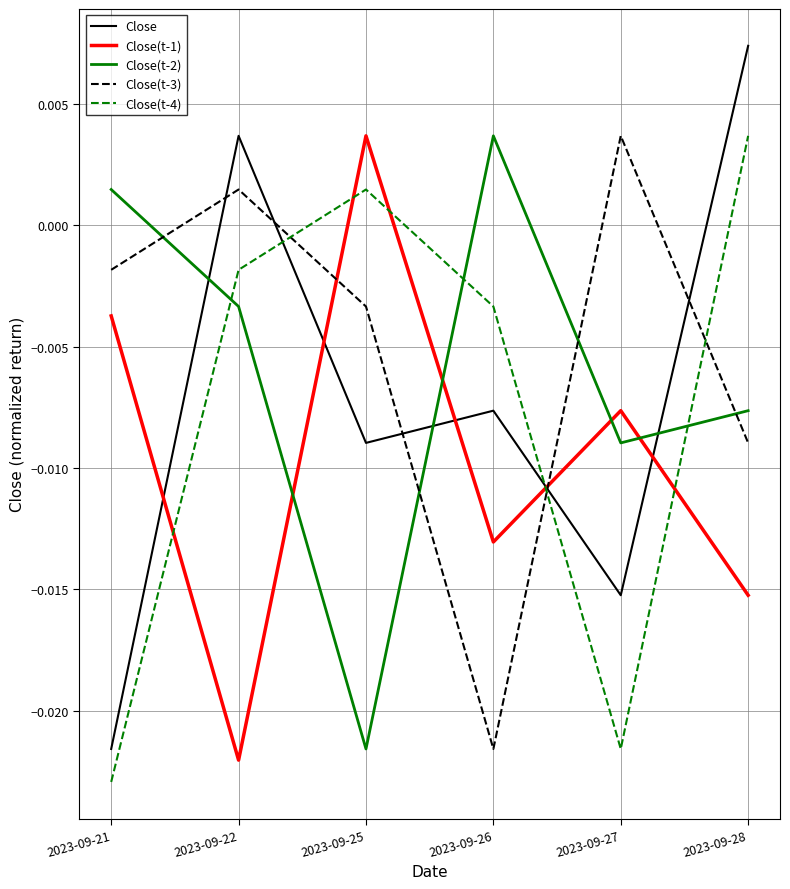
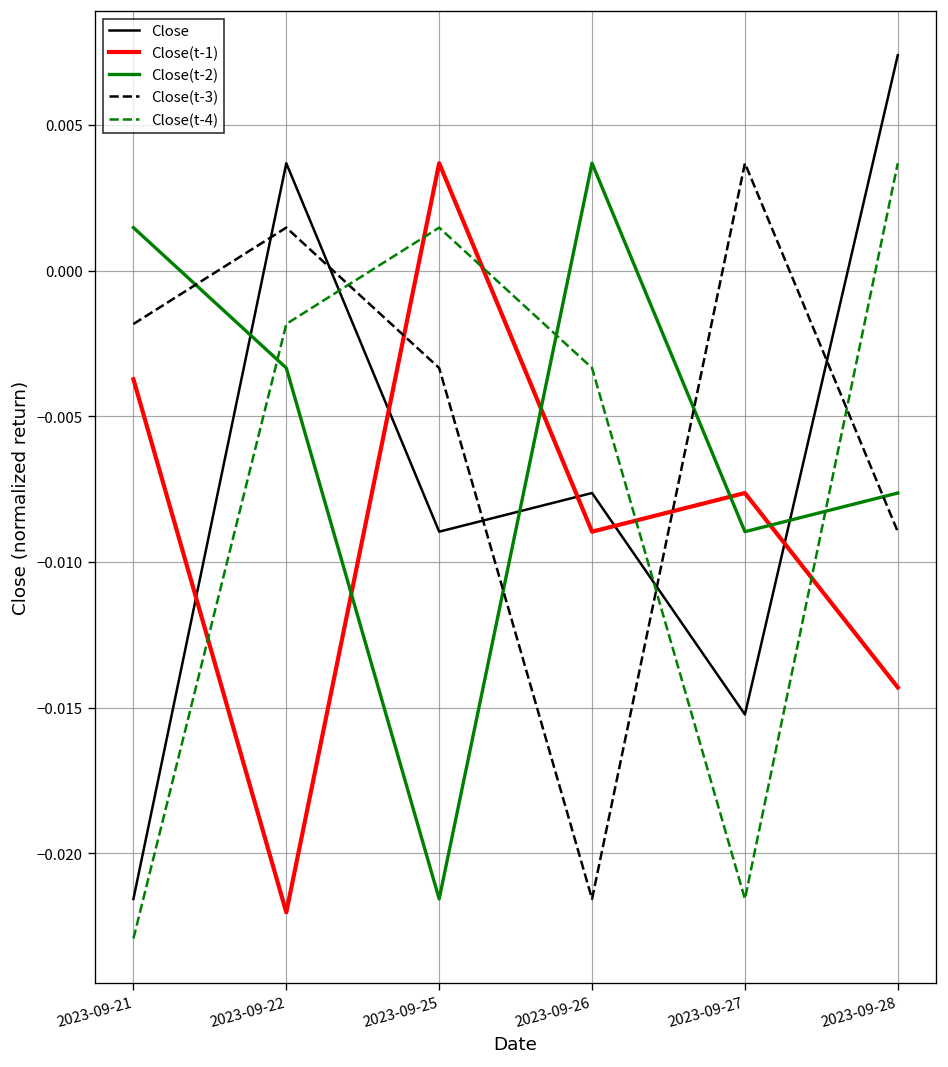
Close(t-1), 2023-09-26: -0.0130 -> -0.0090
Close(t-1), 2023-09-28: -0.0152 -> -0.0143
